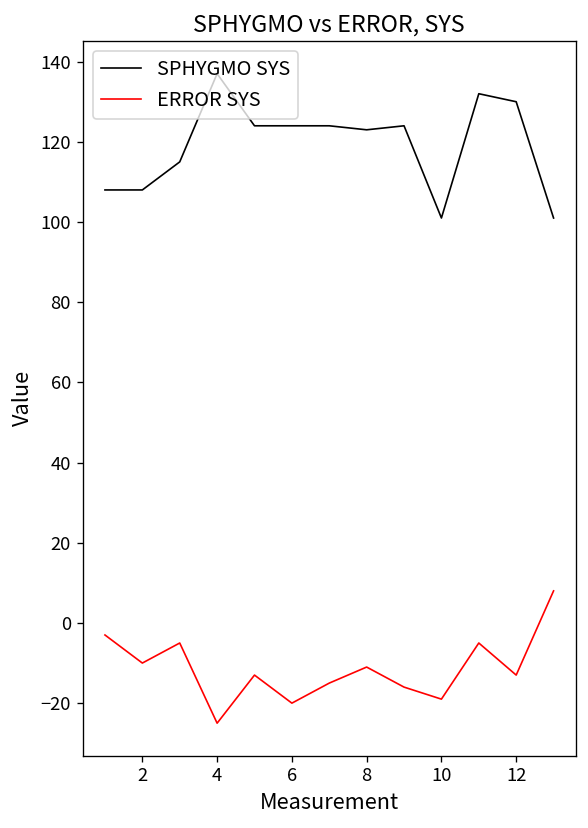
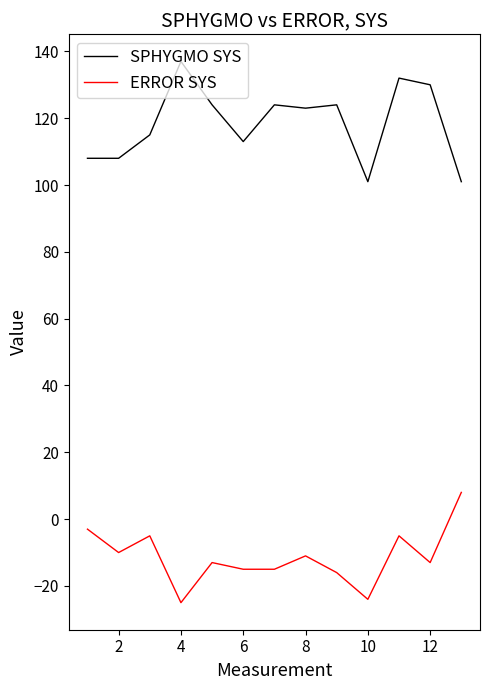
SPHYGMO SYS, 6: 124 -> 113
ERROR SYS, 6: -20 -> -15
ERROR SYS, 10: -19 -> -24
